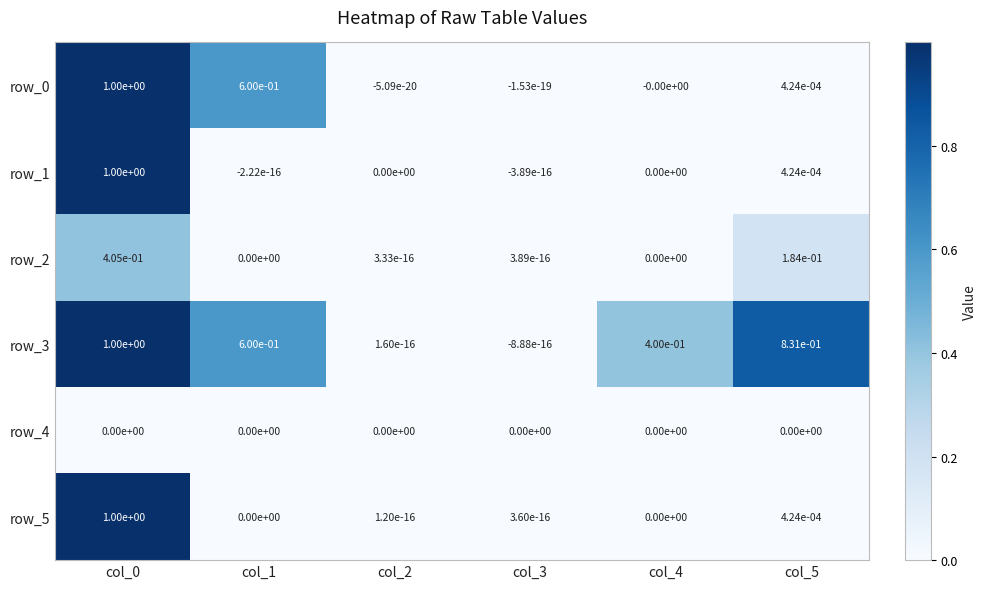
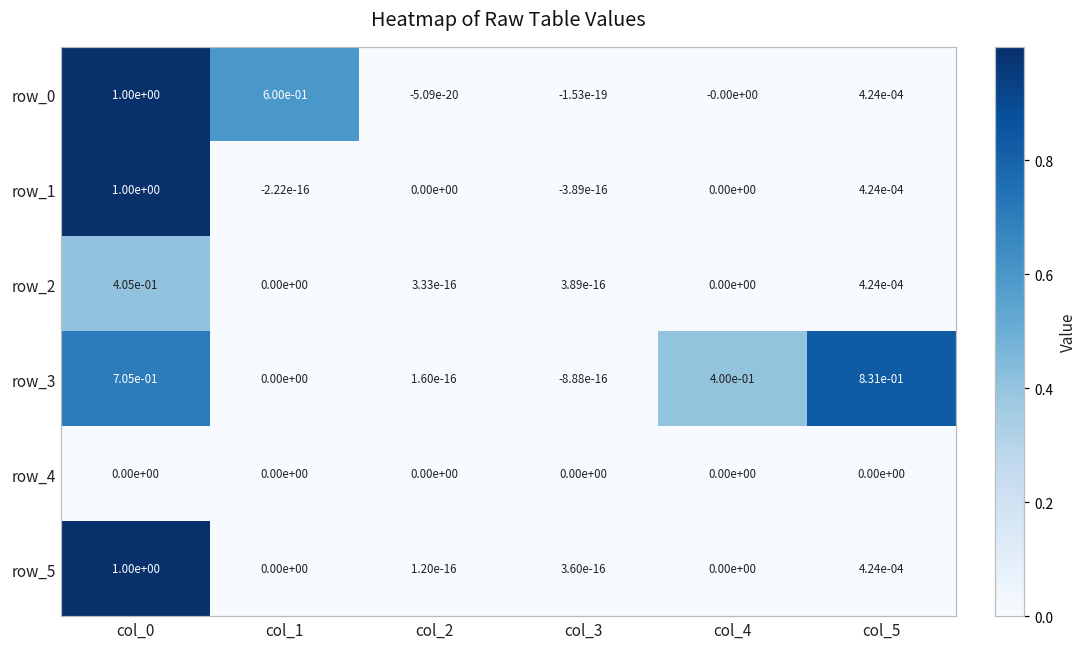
row_2, col_5: 1.84e-01 -> 4.24e-04
row_3, col_0: 1.00e+00 -> 7.05e-01
row_3, col_1: 6.00e-01 -> 0.00e+00
